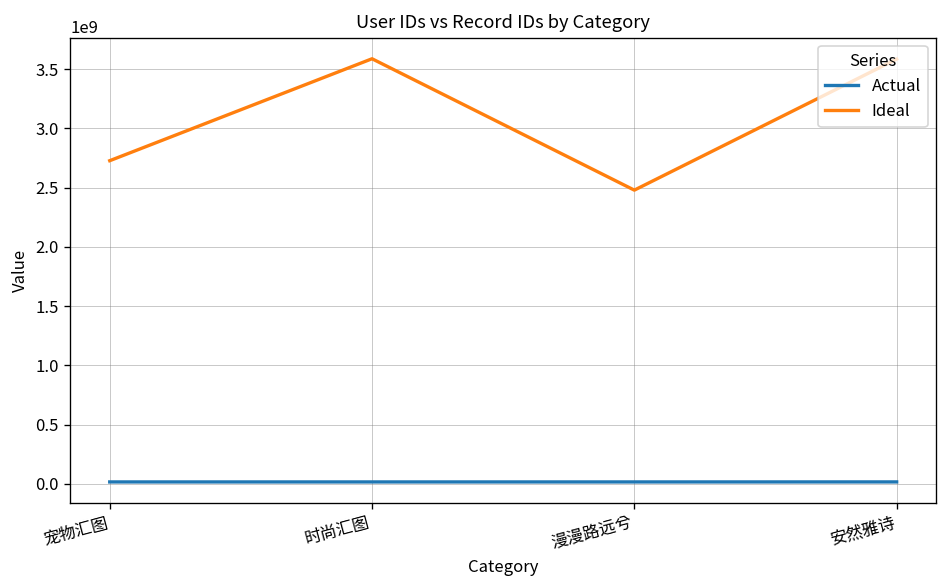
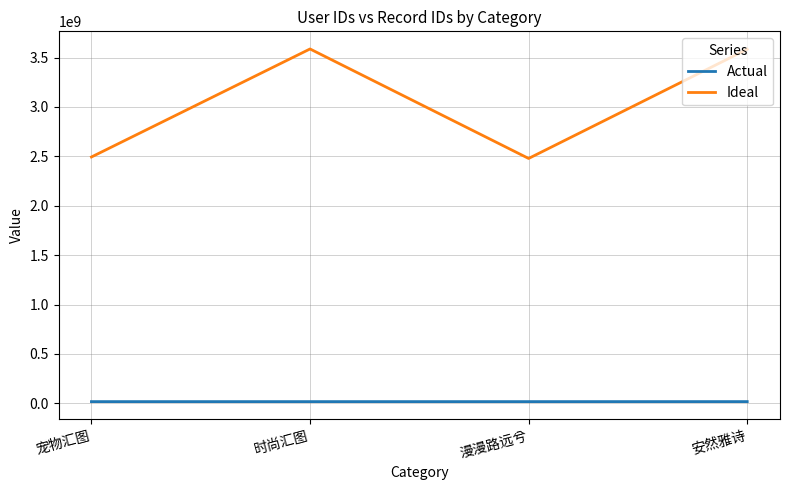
Ideal, 宠物汇图: 2700000000 -> 2500000000
